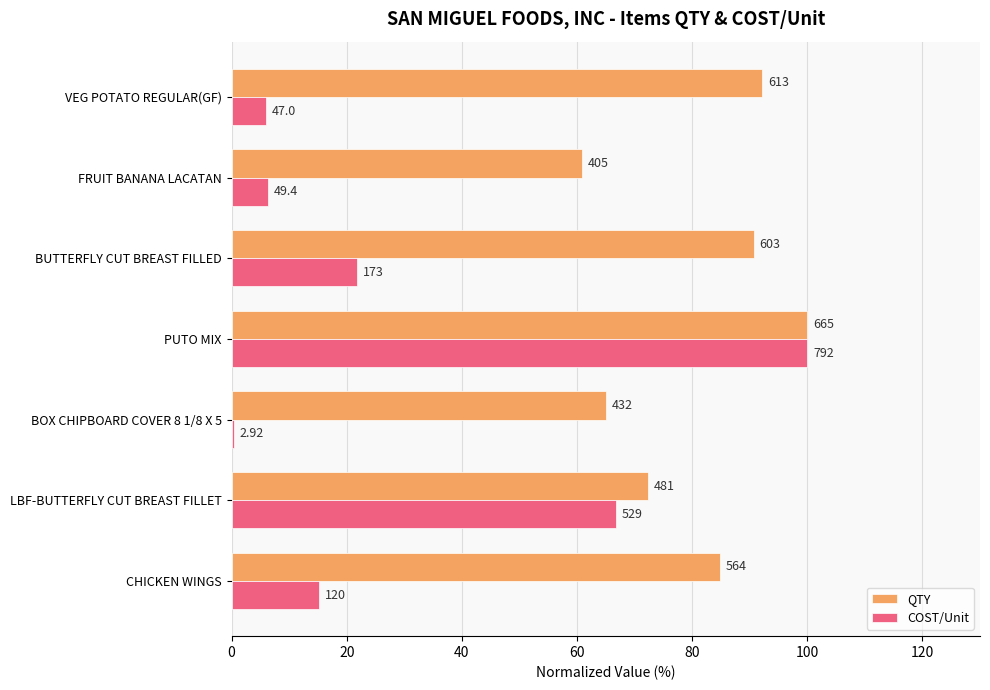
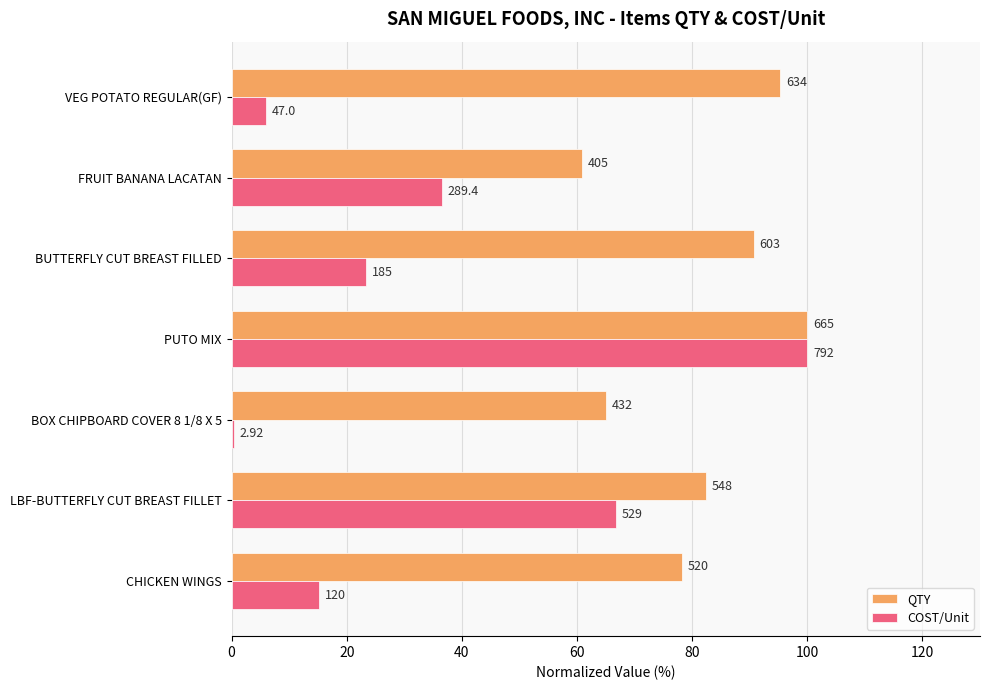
QTY, VEG POTATO REGULAR(GF): 613 -> 634
COST/Unit, FRUIT BANANA LACATAN: 49.4 -> 289.4
COST/Unit, BUTTERFLY CUT BREAST FILLED: 173 -> 185
QTY, LBF-BUTTERFLY CUT BREAST FILLET: 481 -> 548
QTY, CHICKEN WINGS: 564 -> 520
